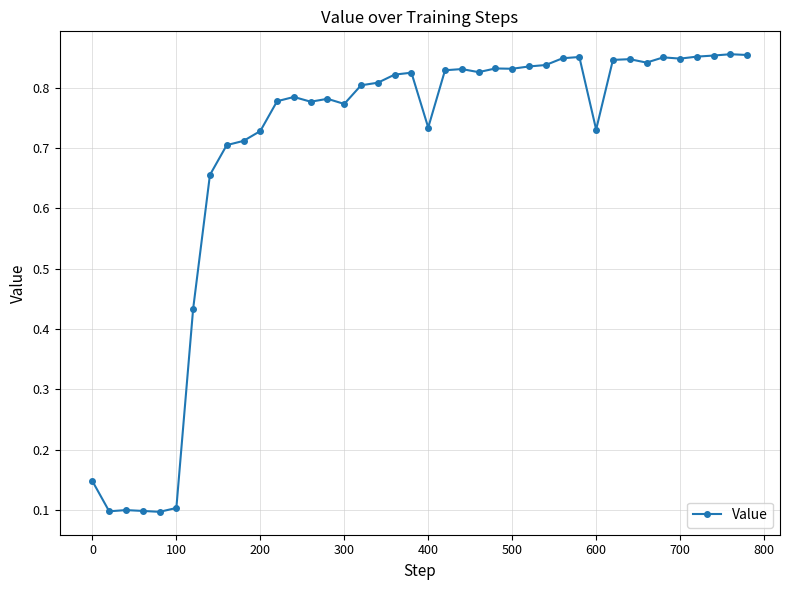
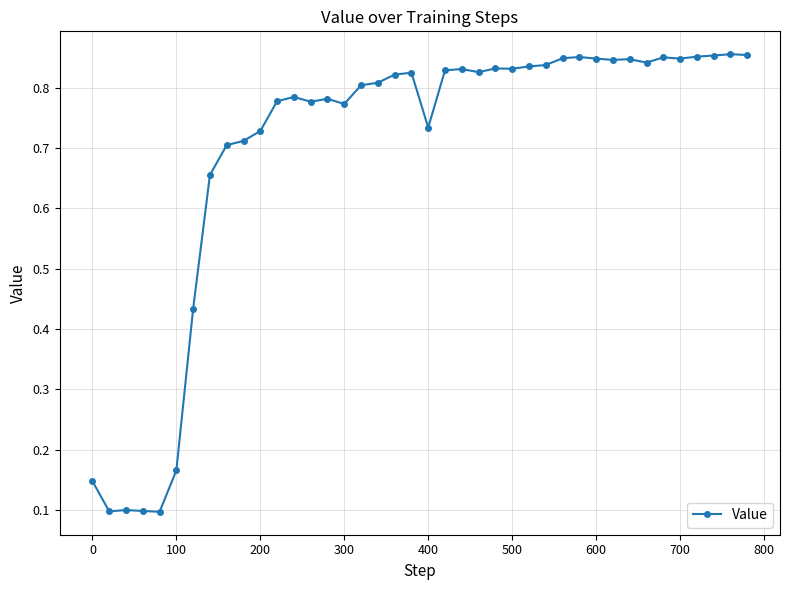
100: 0.10 -> 0.17
600: 0.73 -> 0.85
